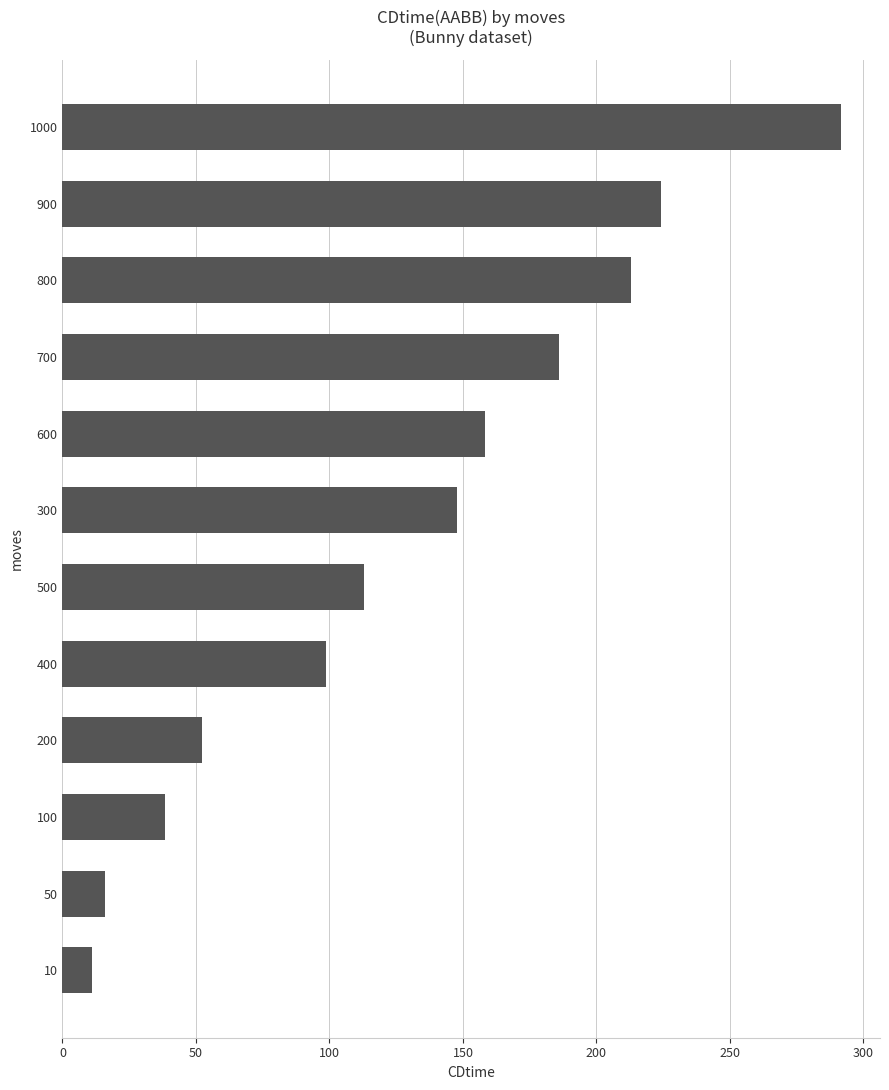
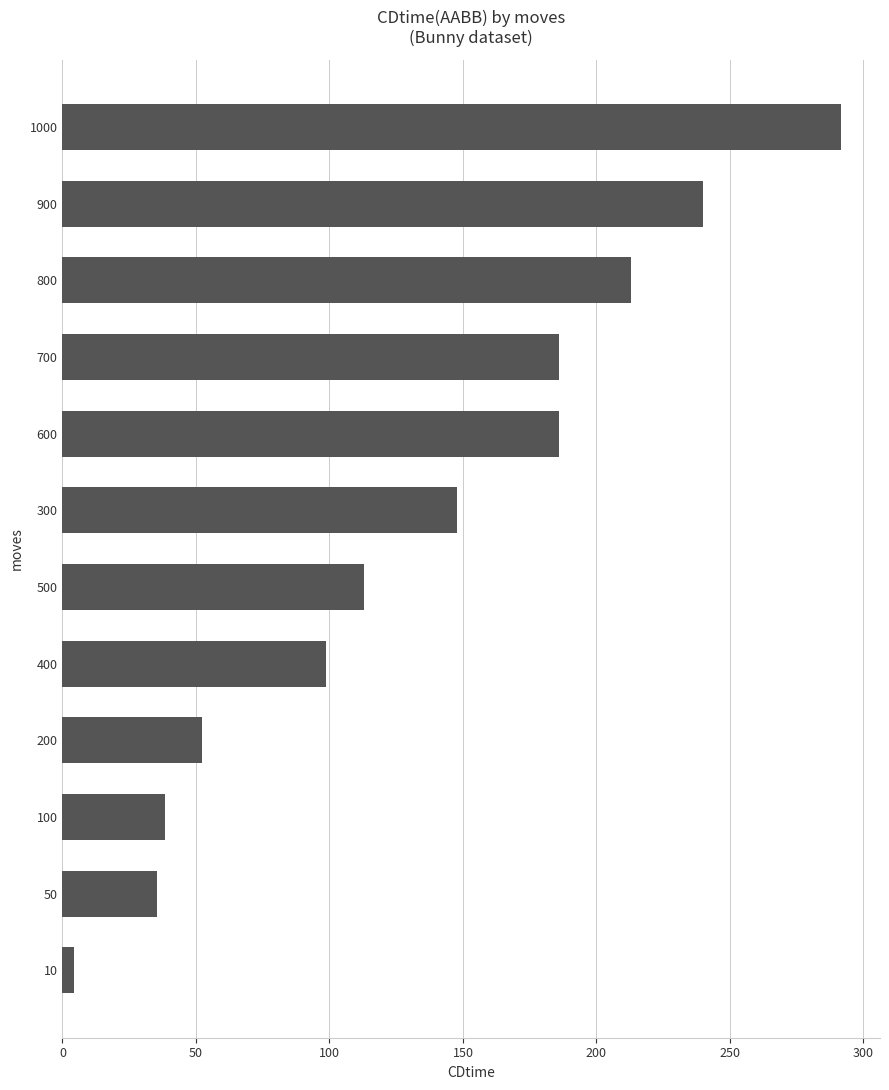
900: 224 -> 240
600: 158 -> 186
50: 16 -> 36
10: 11 -> 4
